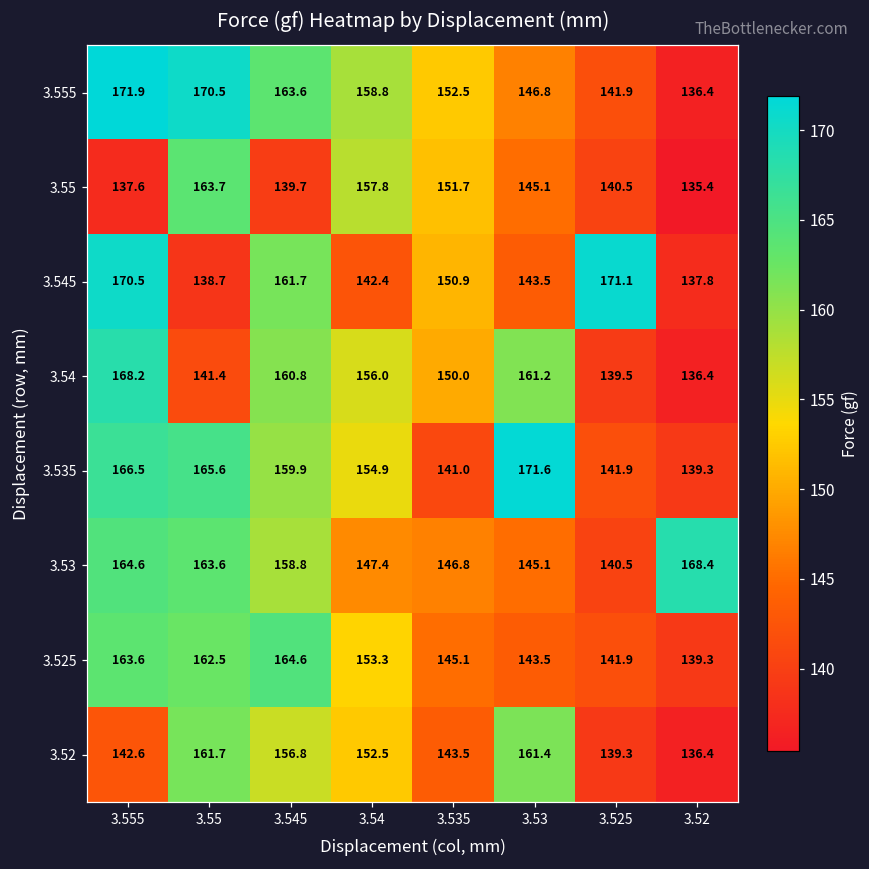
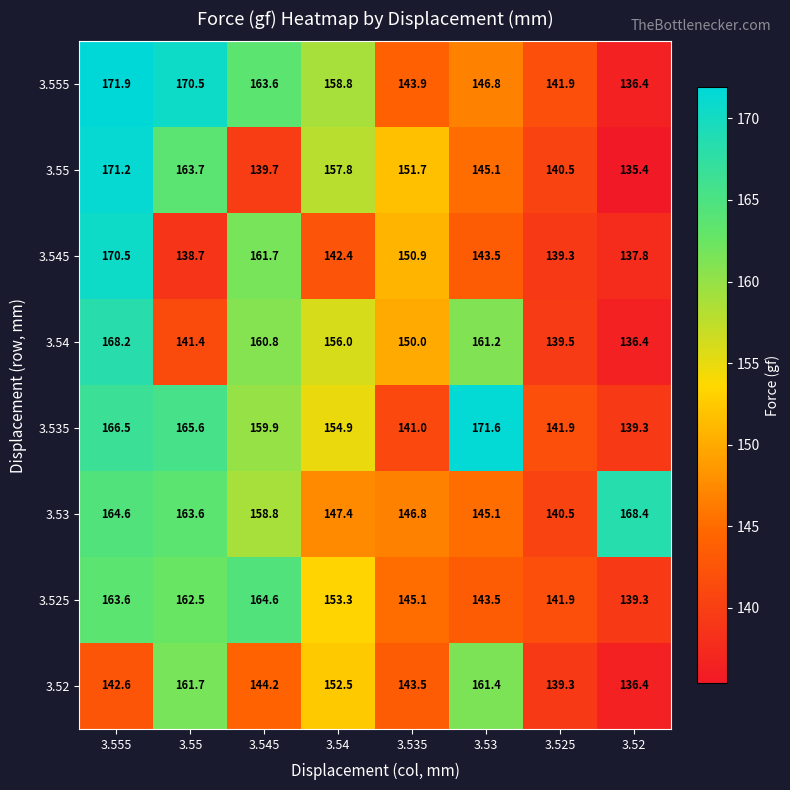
3.555, 3.535: 152.5 -> 143.9
3.55, 3.555: 137.6 -> 171.2
3.545, 3.525: 171.1 -> 139.3
3.52, 3.545: 156.8 -> 144.2
